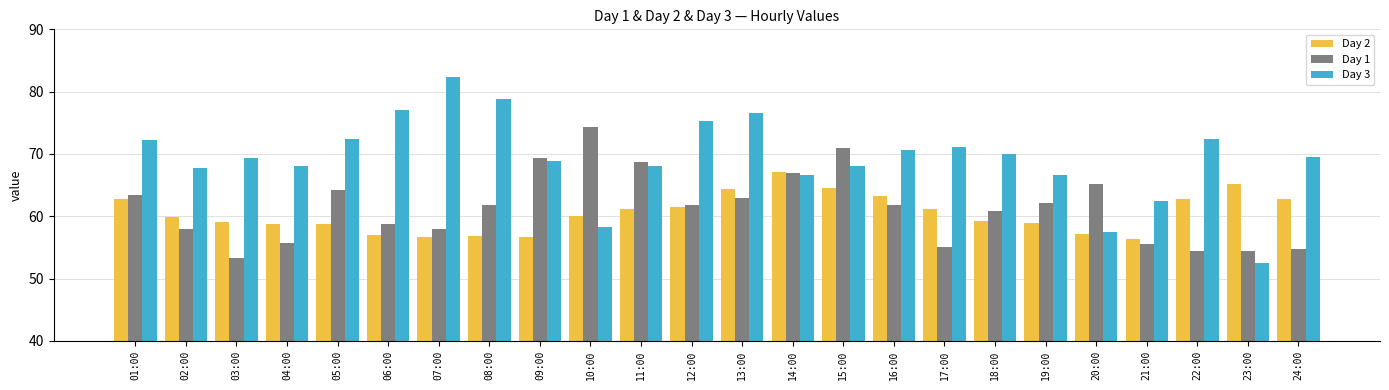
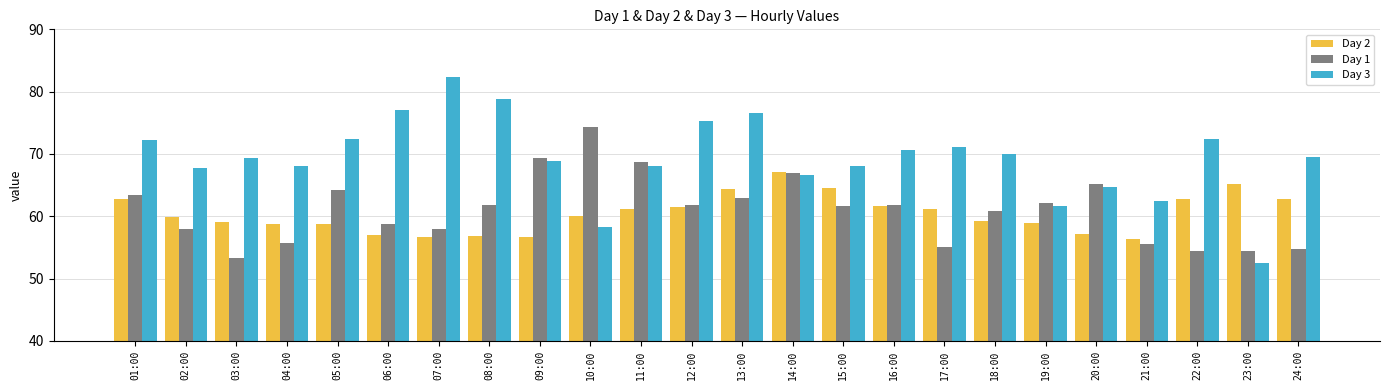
Day 1, 15:00: 71 -> 62
Day 2, 16:00: 63 -> 62
Day 3, 19:00: 67 -> 62
Day 3, 20:00: 57 -> 65
